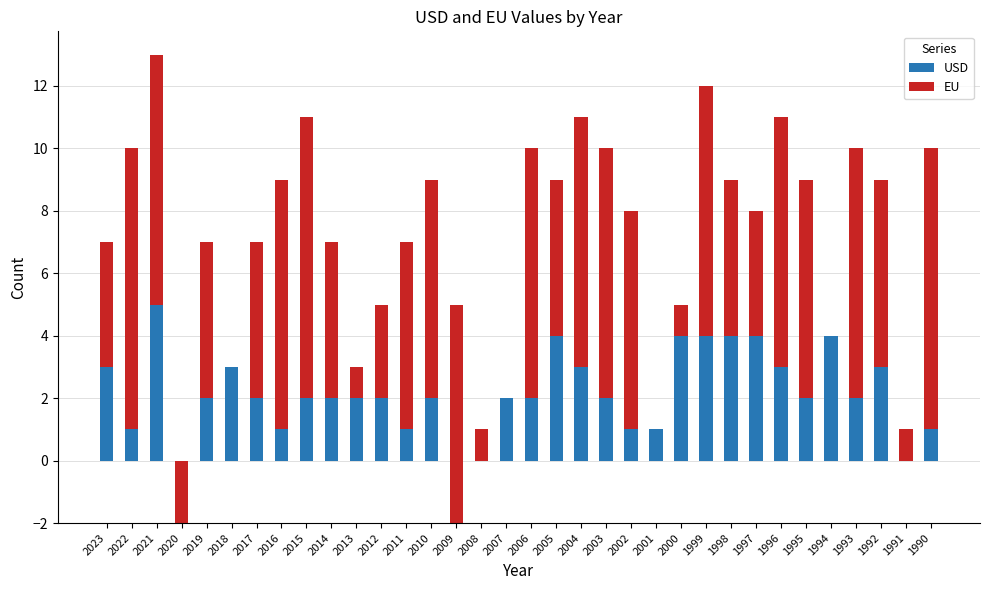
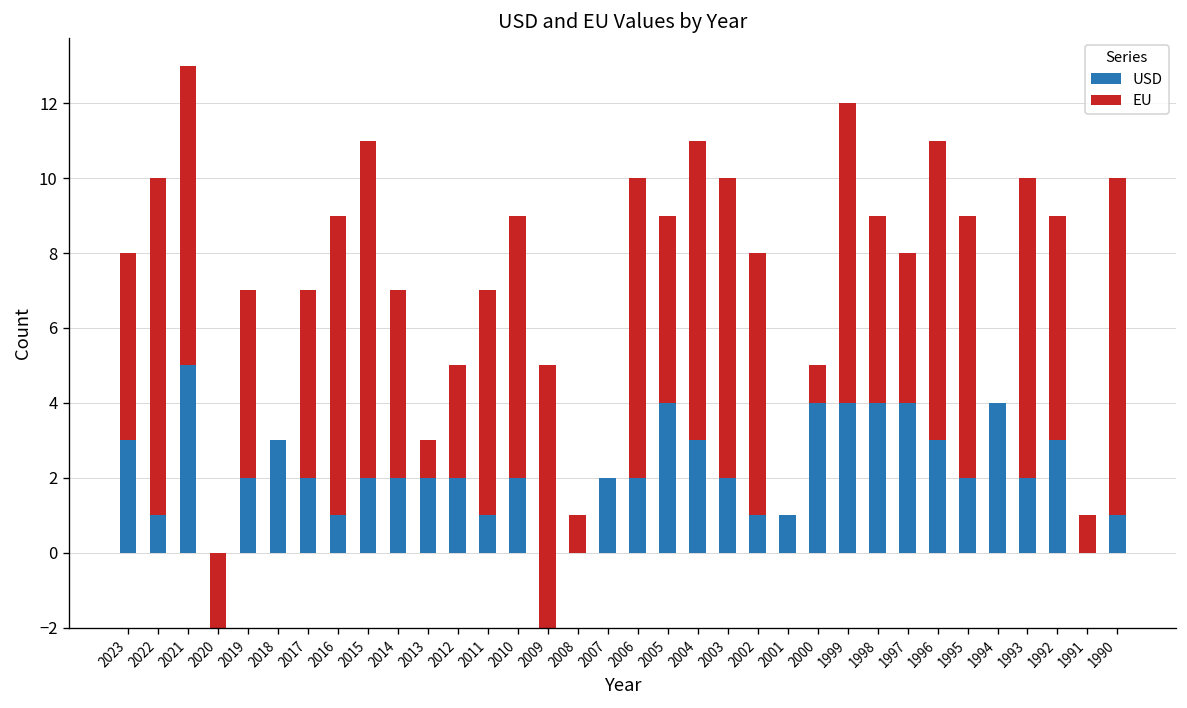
EU, 2023: 4 -> 5
